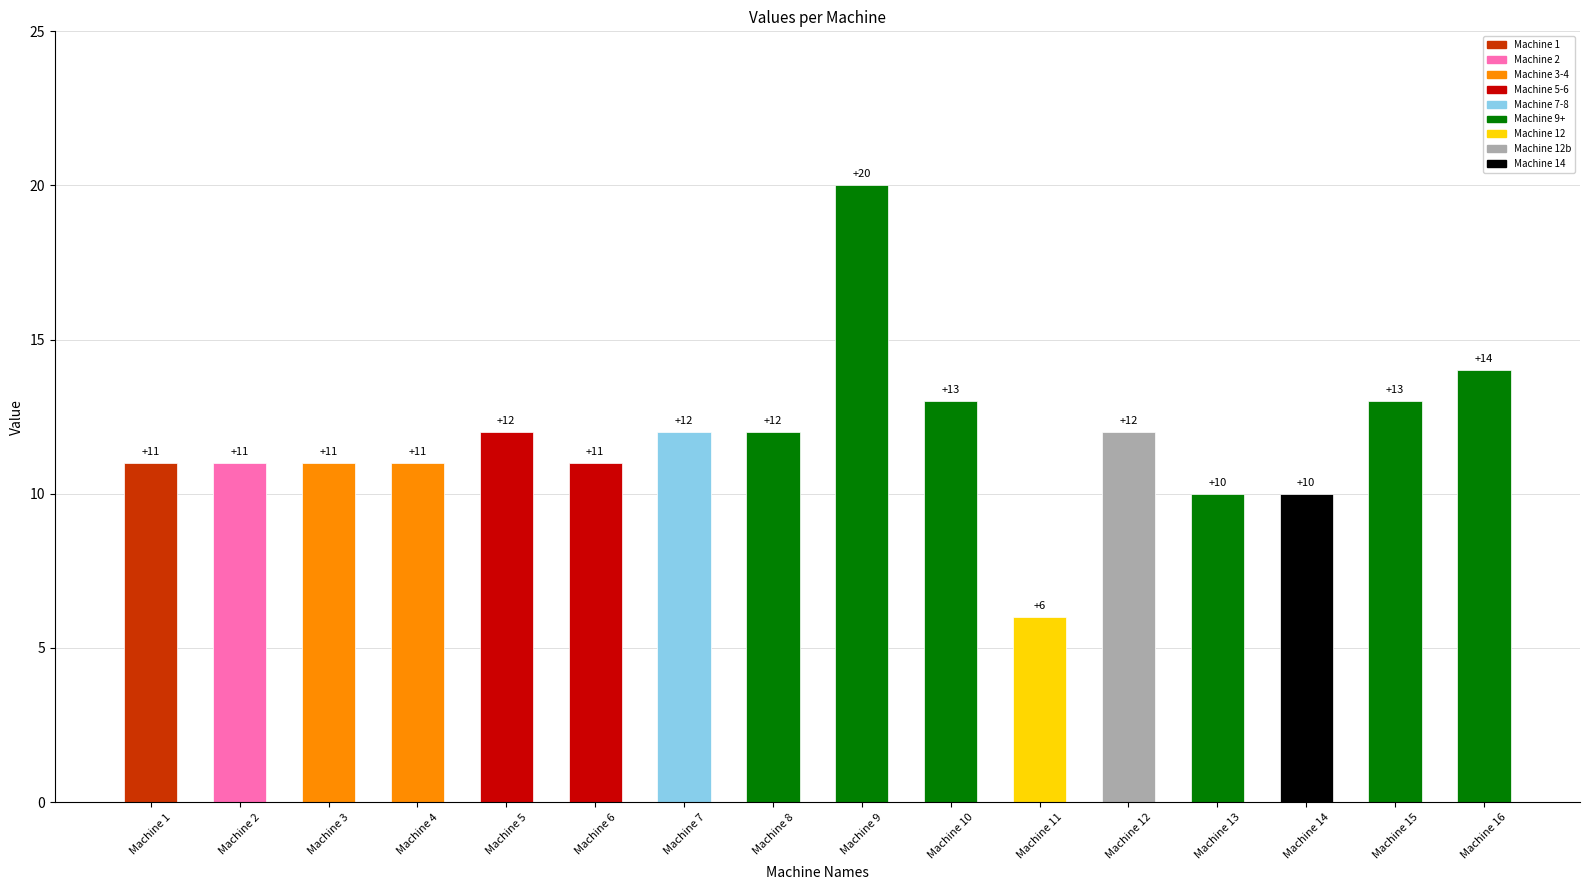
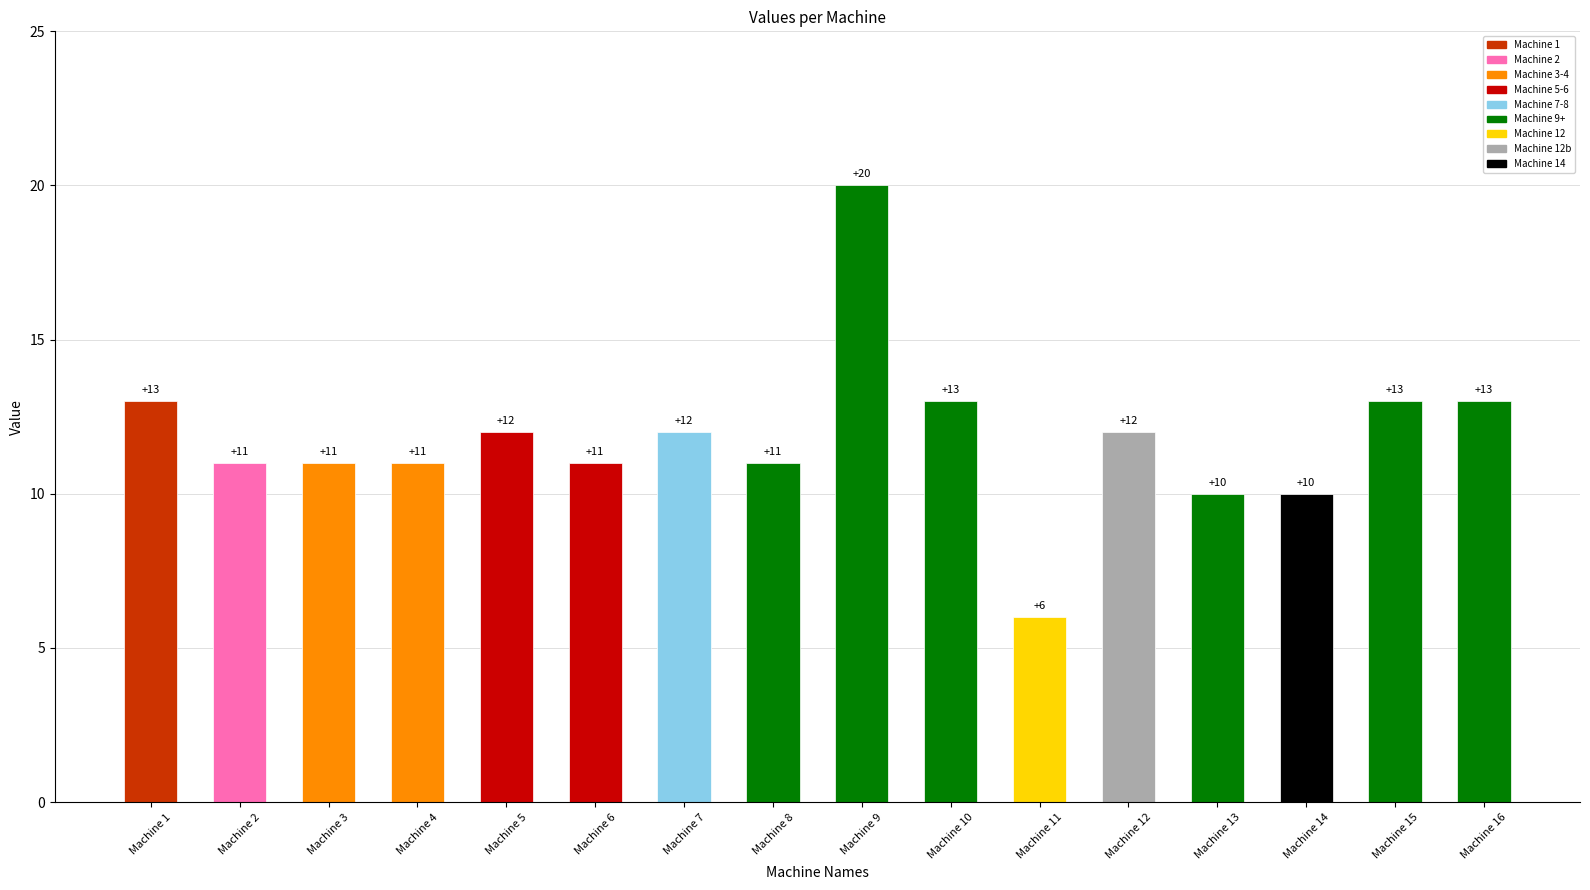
Machine 1: +11 -> +13
Machine 8: +12 -> +11
Machine 16: +14 -> +13
